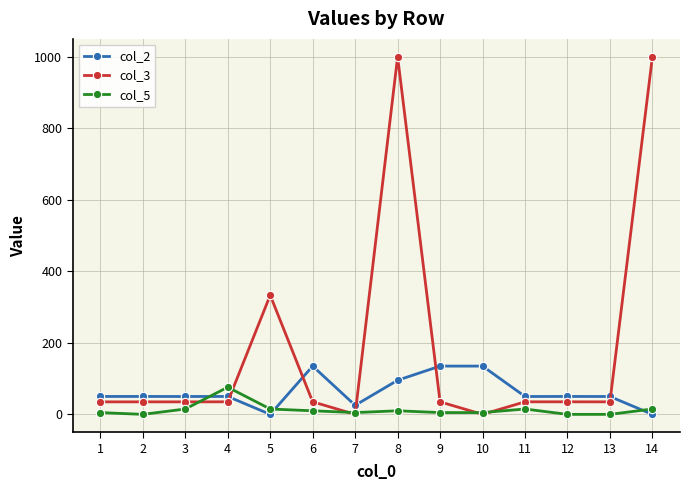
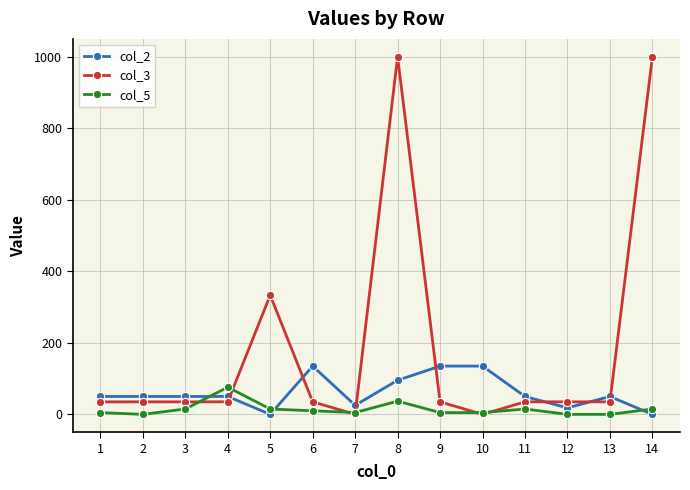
col_5, 8: 10 -> 40
col_2, 12: 50 -> 20
